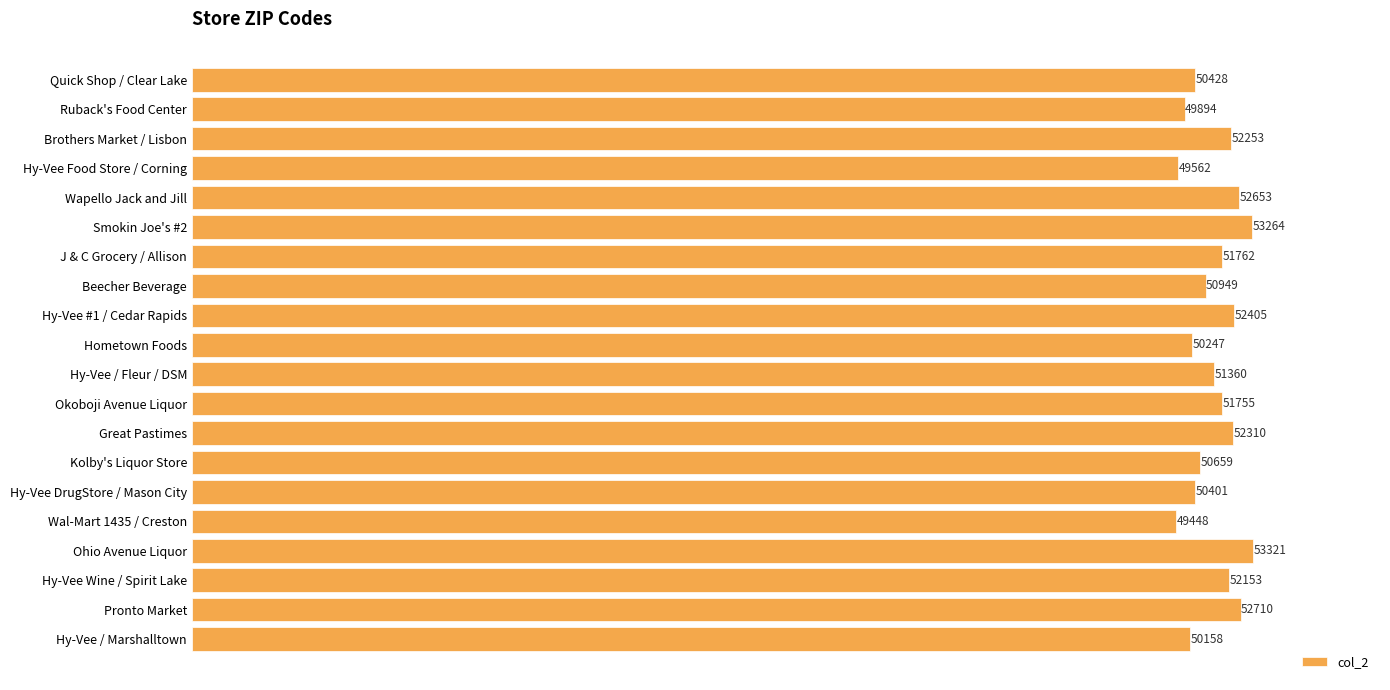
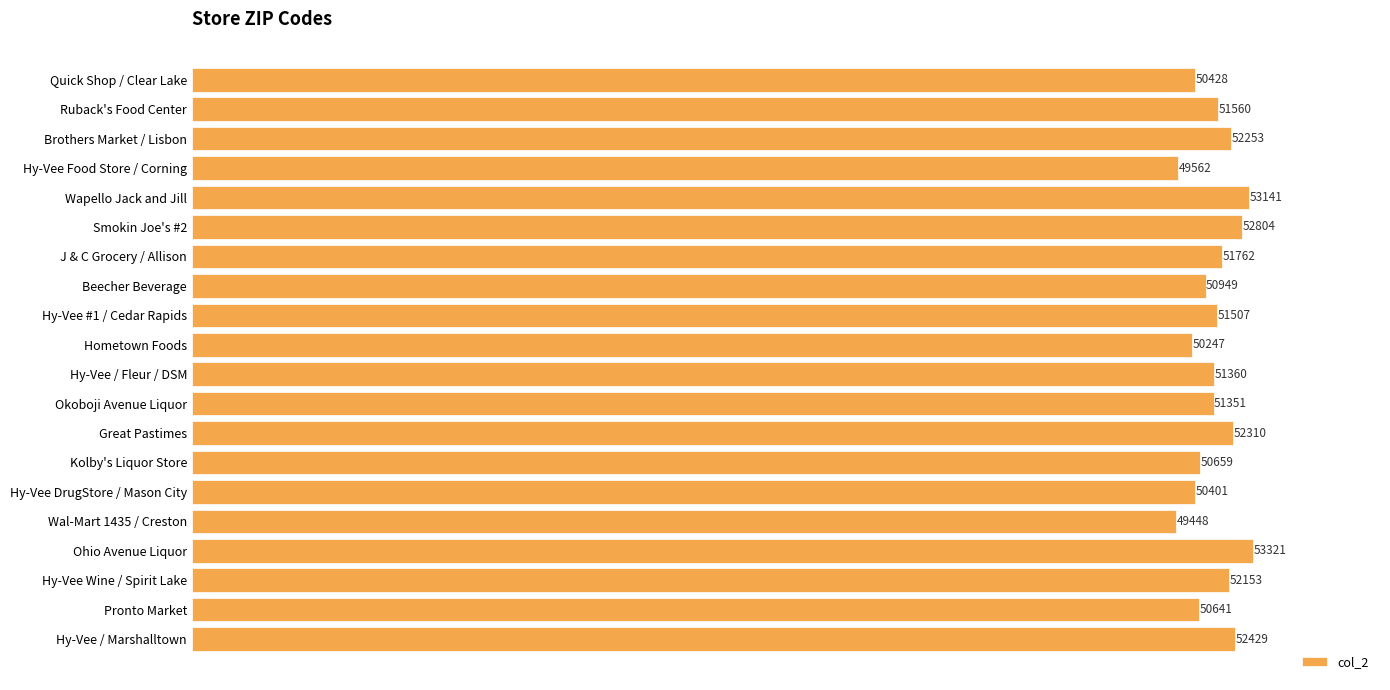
Ruback's Food Center: 49894 -> 51560
Wapello Jack and Jill: 52653 -> 53141
Smokin Joe's #2: 53264 -> 52804
Hy-Vee #1 / Cedar Rapids: 52405 -> 51507
Okoboji Avenue Liquor: 51755 -> 51351
Pronto Market: 52710 -> 50641
Hy-Vee / Marshalltown: 50158 -> 52429
